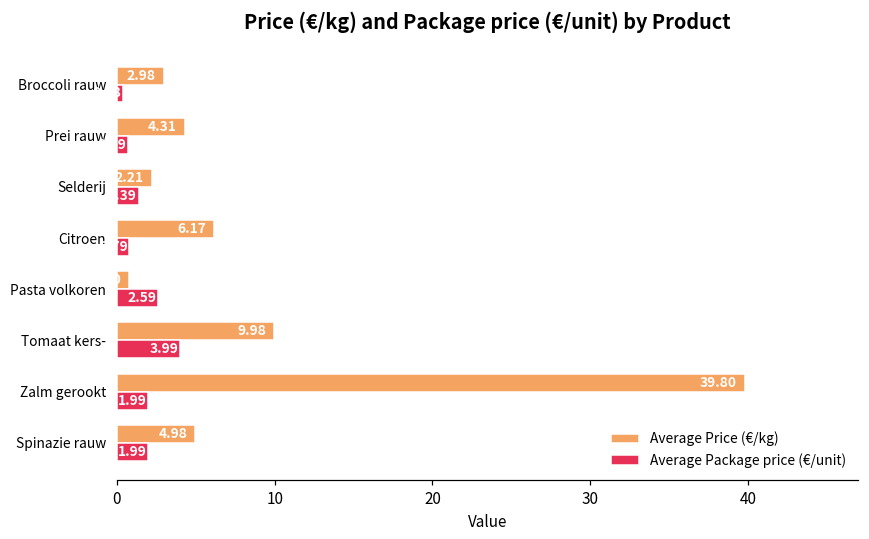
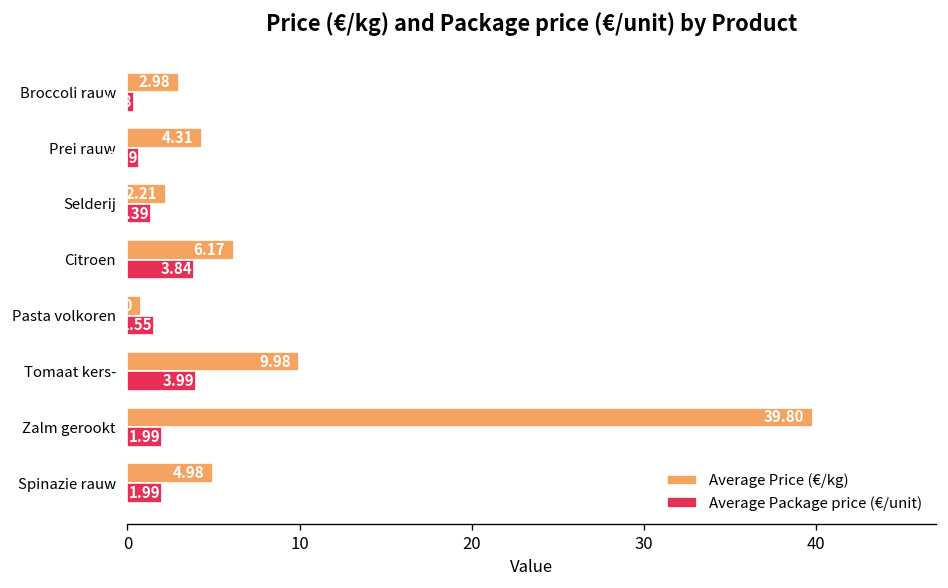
Average Package price (€/unit), Citroen: 0.8 -> 3.8
Average Package price (€/unit), Pasta volkoren: 2.59 -> 1.55
